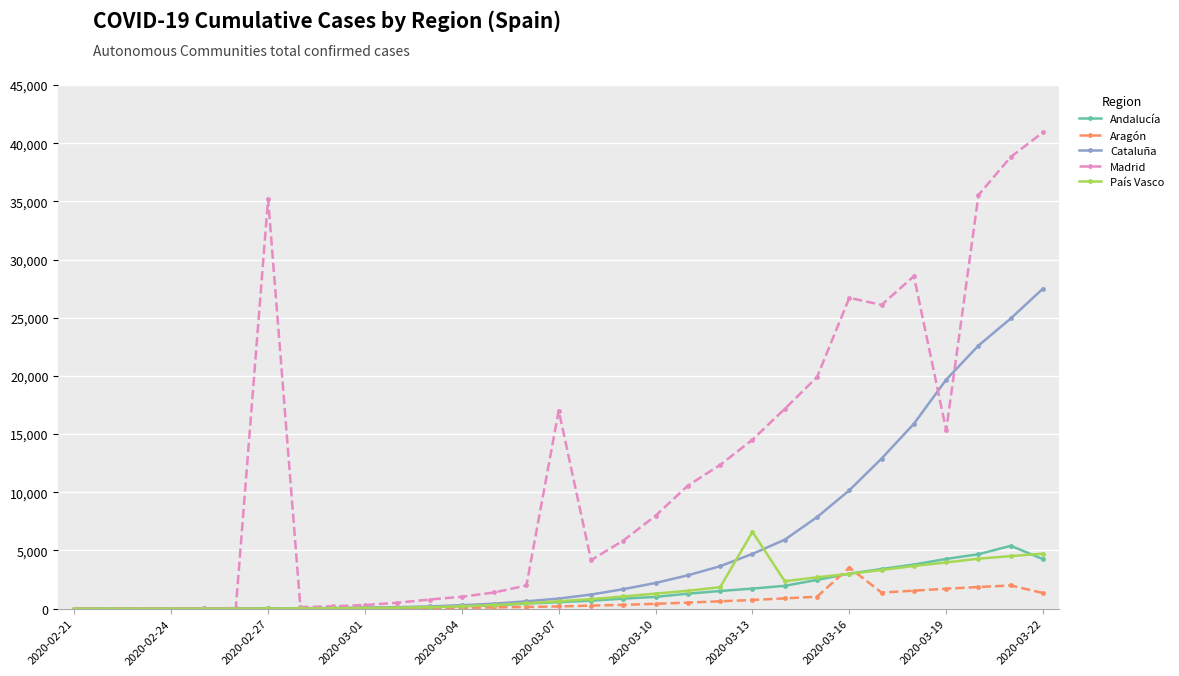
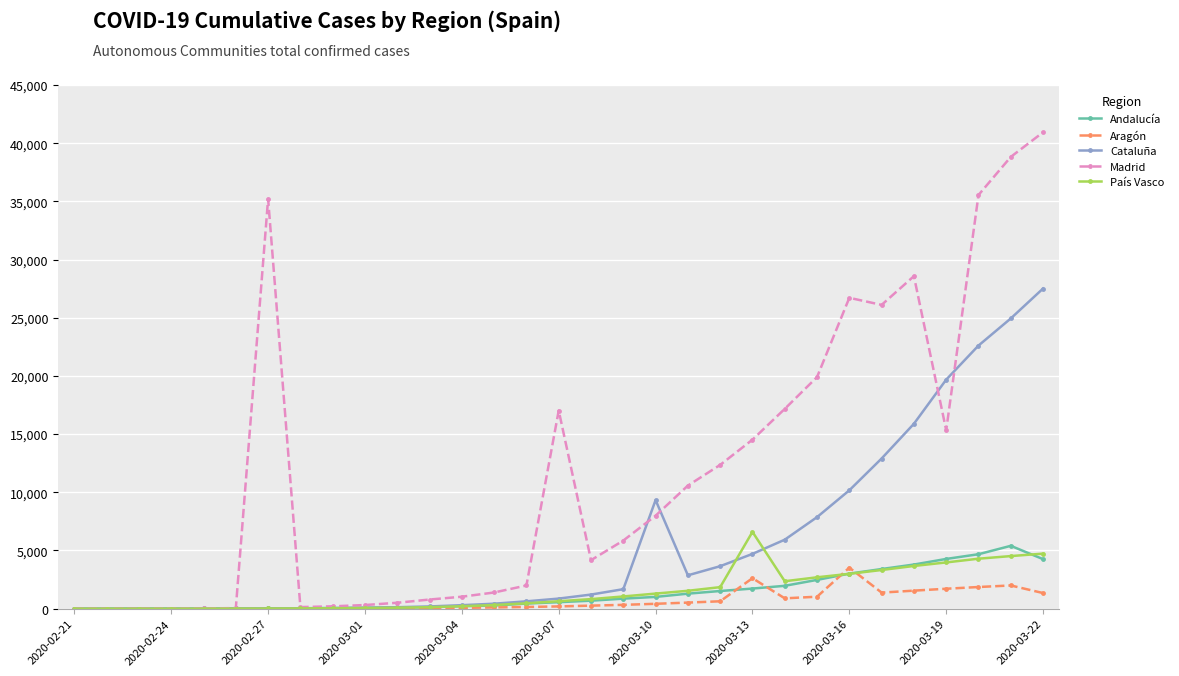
Cataluña, 2020-03-10: 2,200 -> 9,300
Aragón, 2020-03-13: 700 -> 2,600
